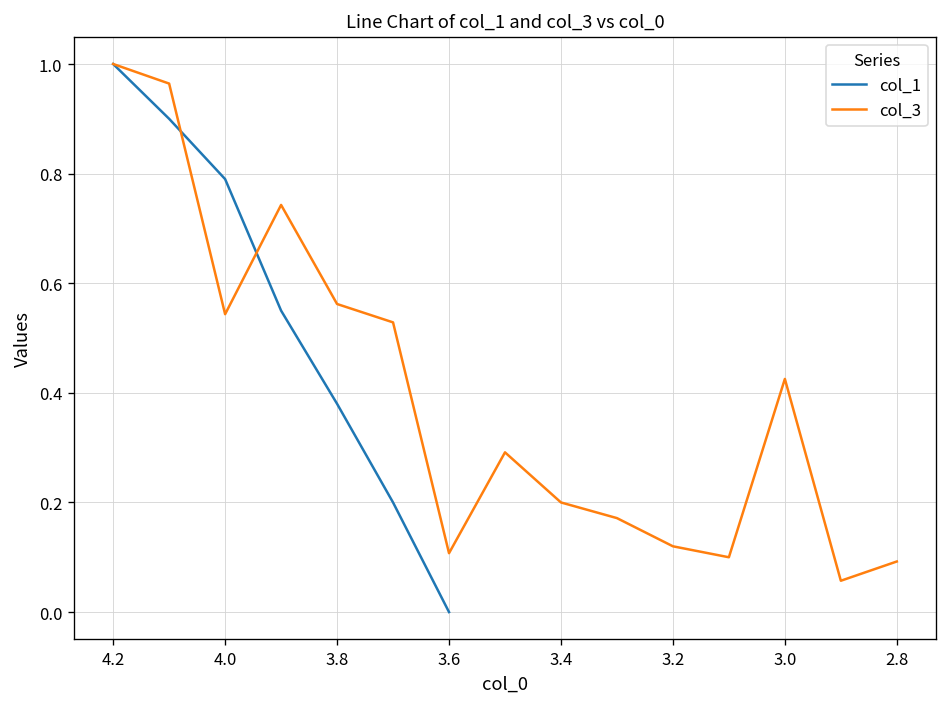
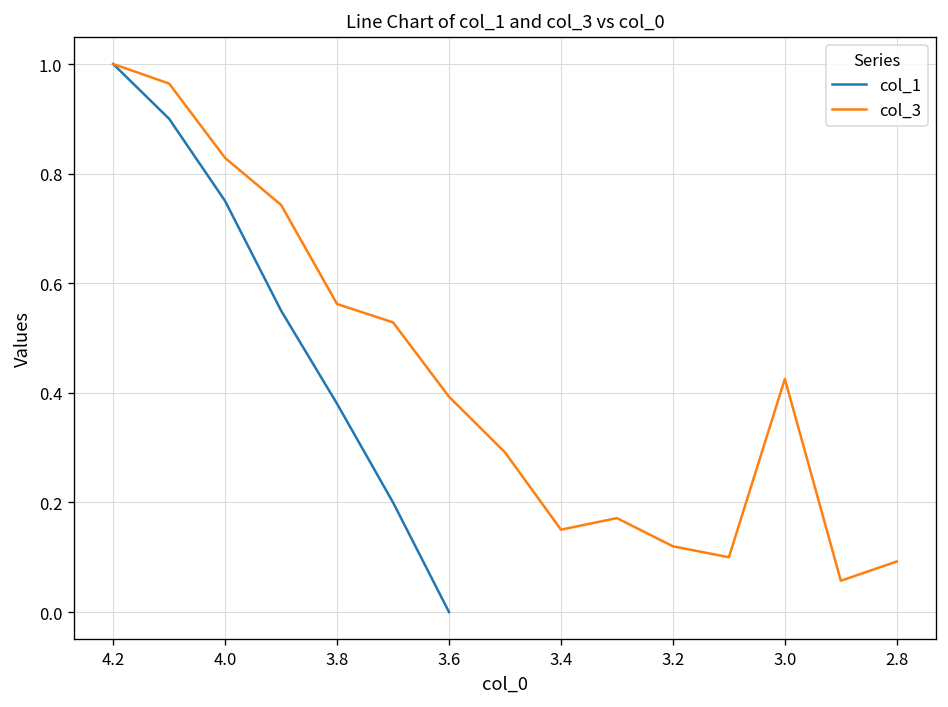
col_1, 4.0: 0.79 -> 0.75
col_3, 4.0: 0.54 -> 0.83
col_3, 3.6: 0.11 -> 0.39
col_3, 3.4: 0.20 -> 0.15
